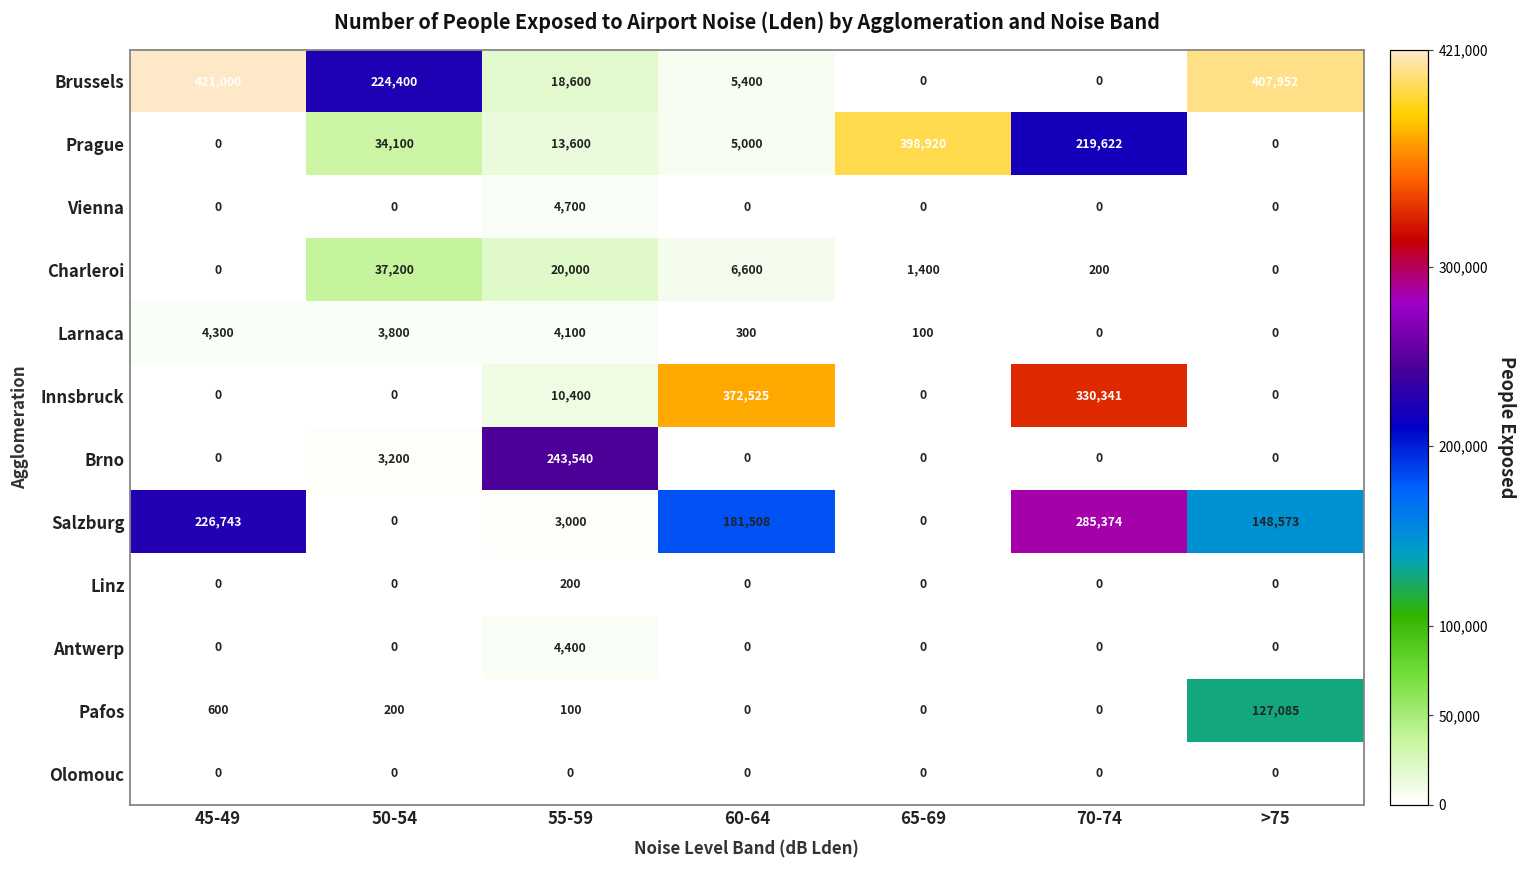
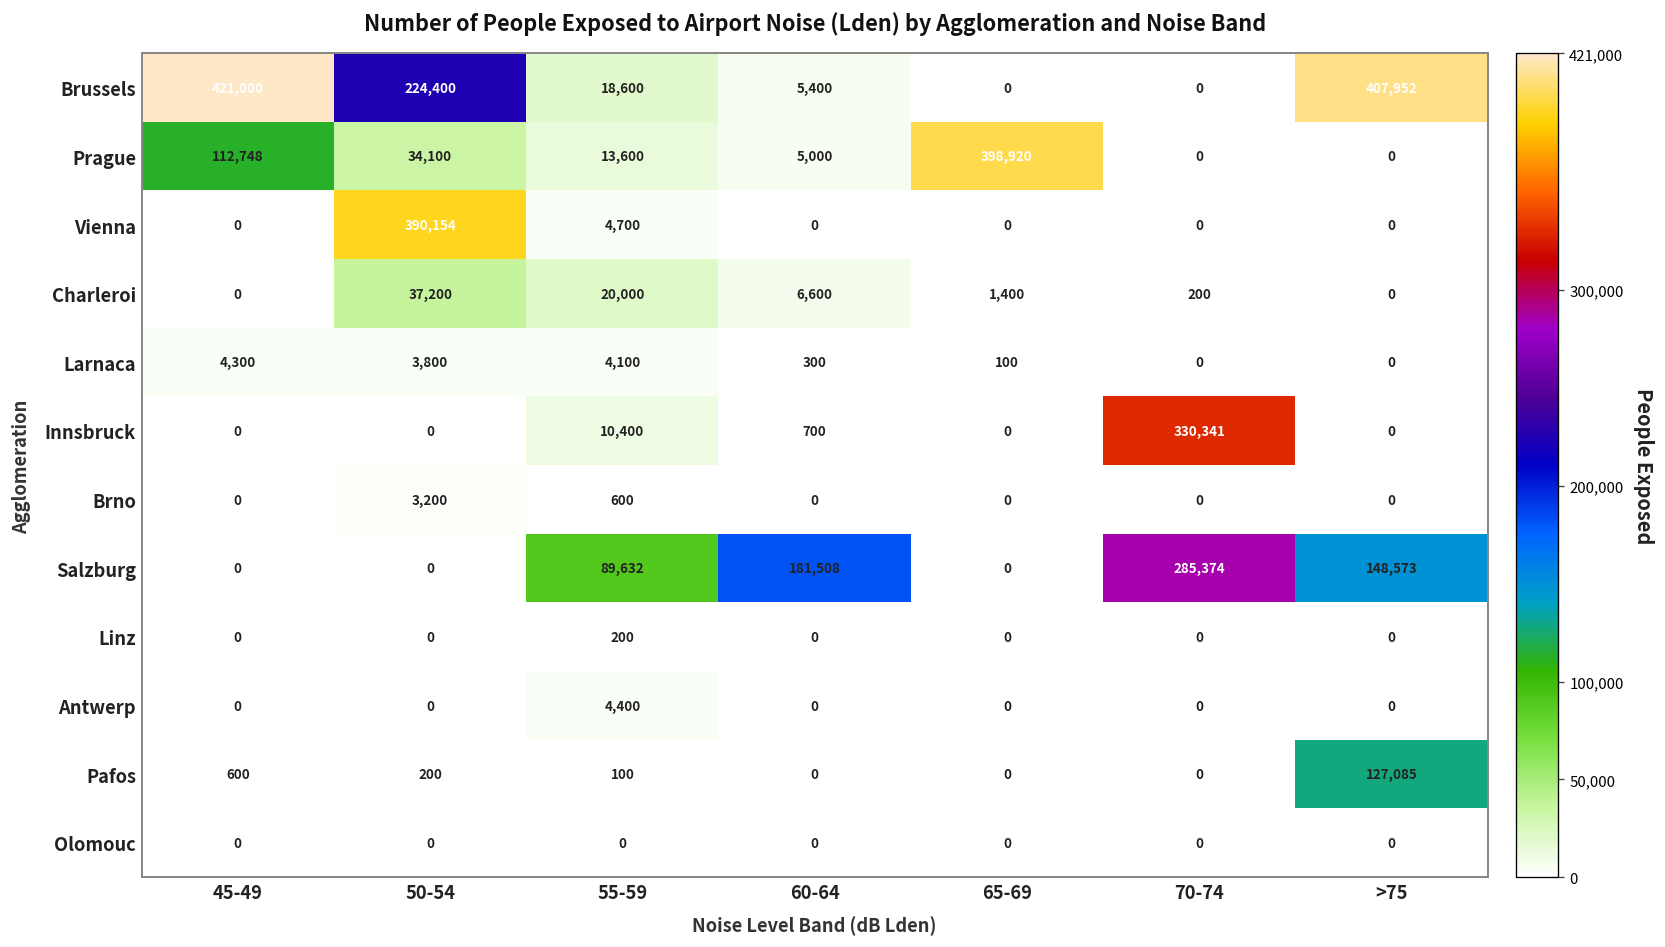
Prague, 45-49: 0 -> 112,748
Prague, 70-74: 219,622 -> 0
Vienna, 50-54: 0 -> 390,154
Innsbruck, 60-64: 372,525 -> 700
Brno, 55-59: 243,540 -> 600
Salzburg, 45-49: 226,743 -> 0
Salzburg, 55-59: 3,000 -> 89,632
